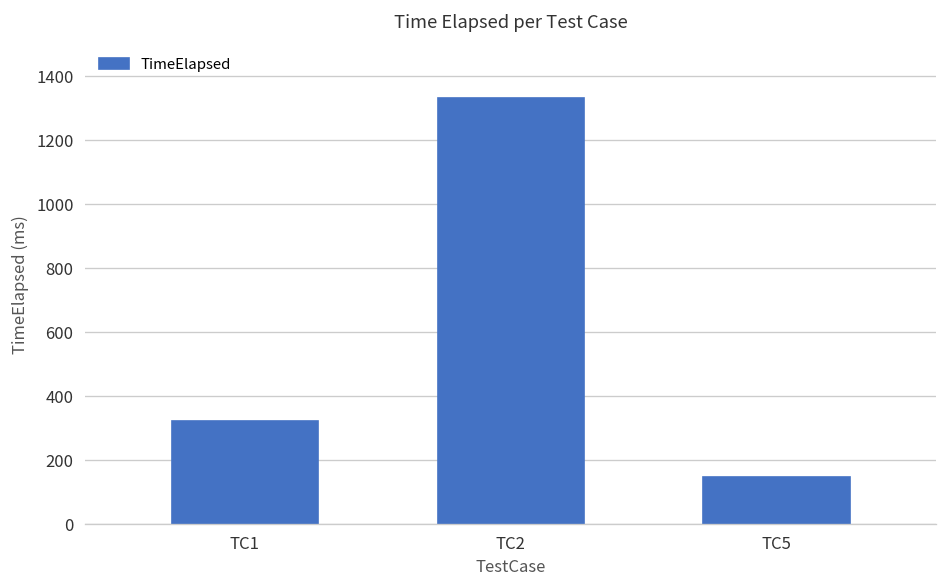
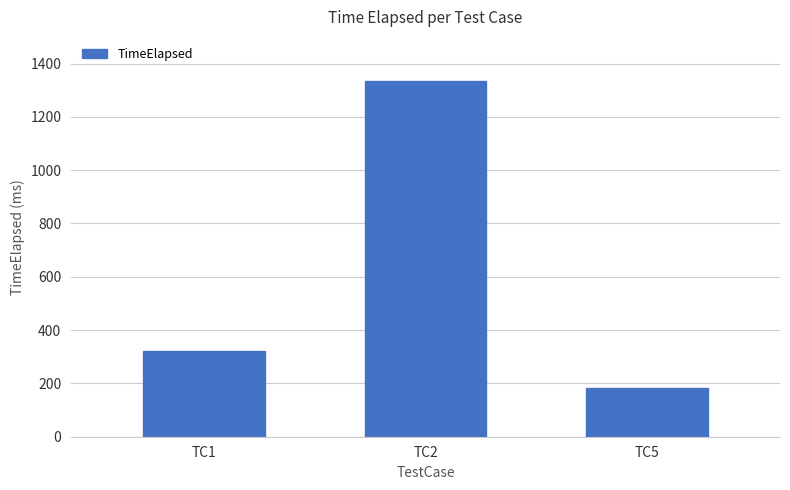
TC5: 150 -> 180
